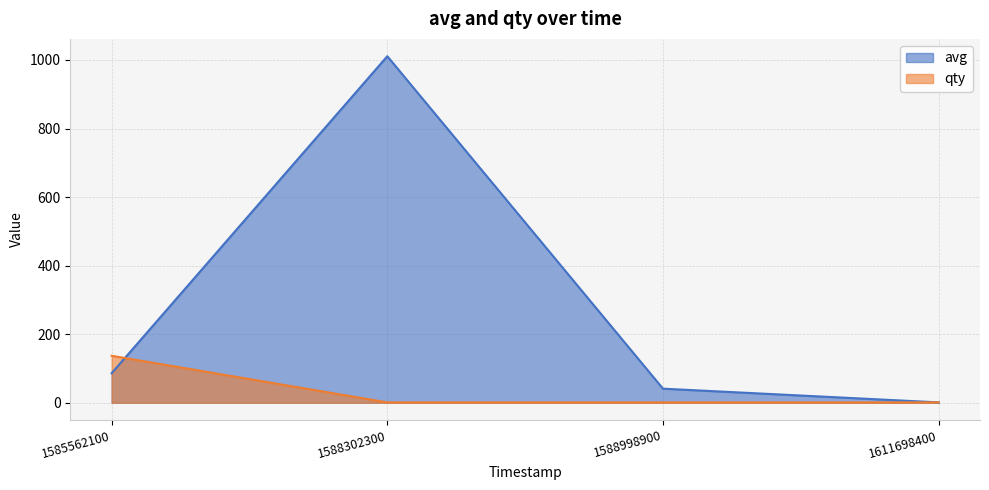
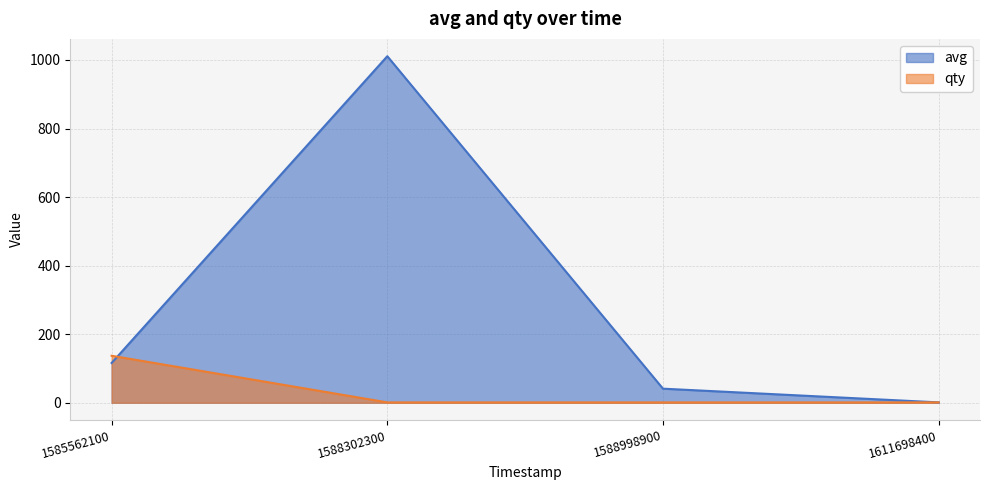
avg, 1585562100: 90 -> 120
